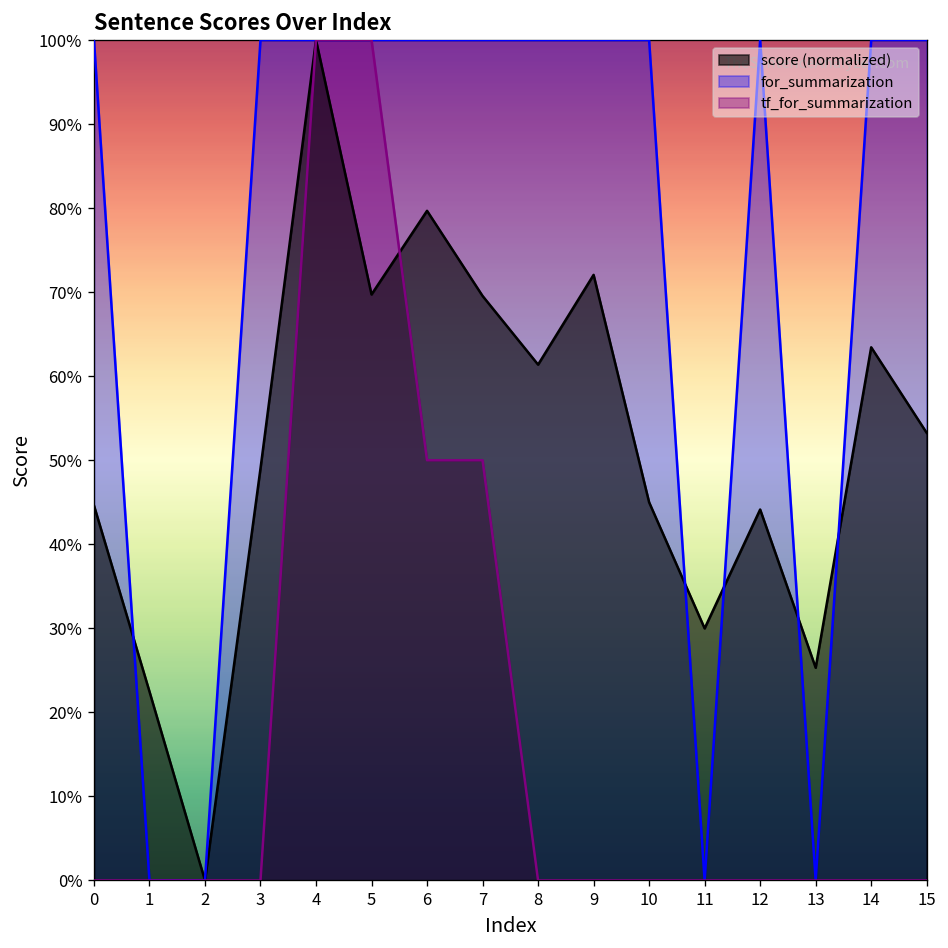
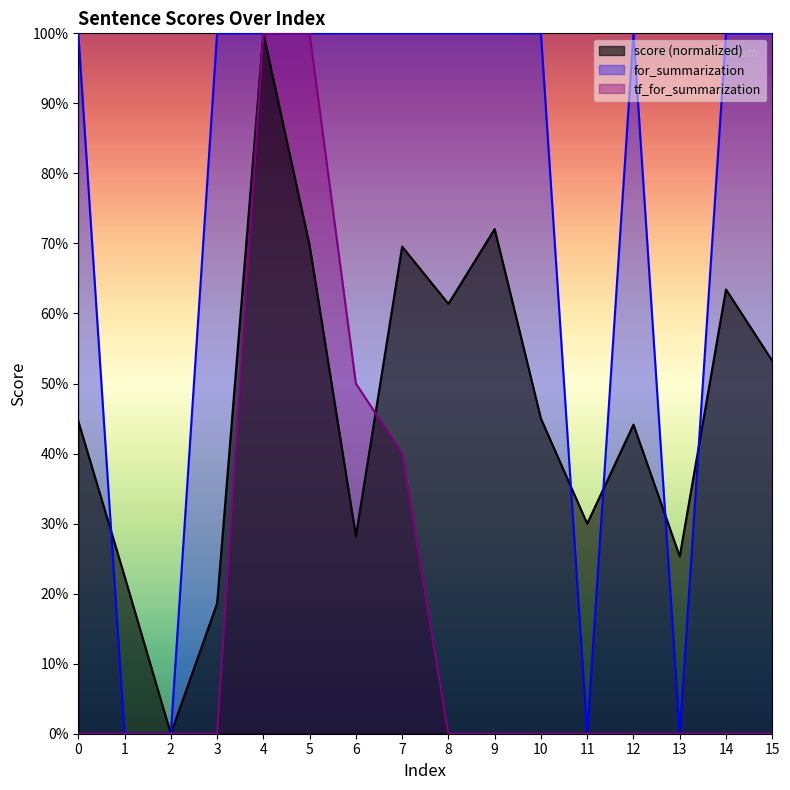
score (normalized), 3: 49% -> 19%
score (normalized), 6: 80% -> 28%
tf_for_summarization, 7: 50% -> 40%
